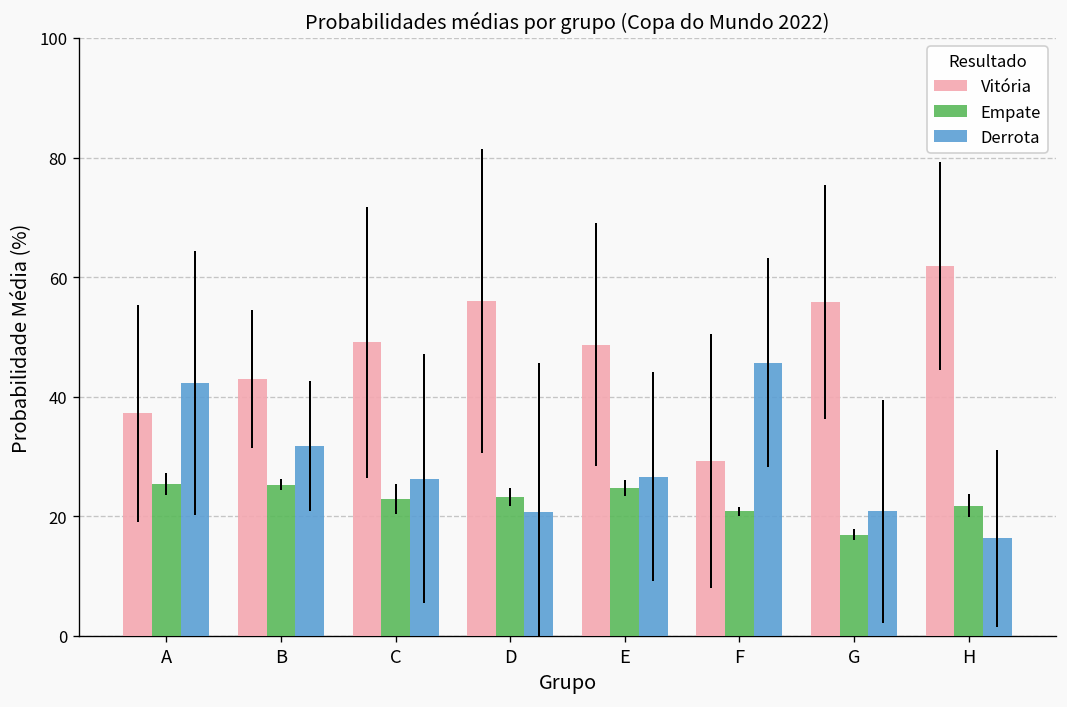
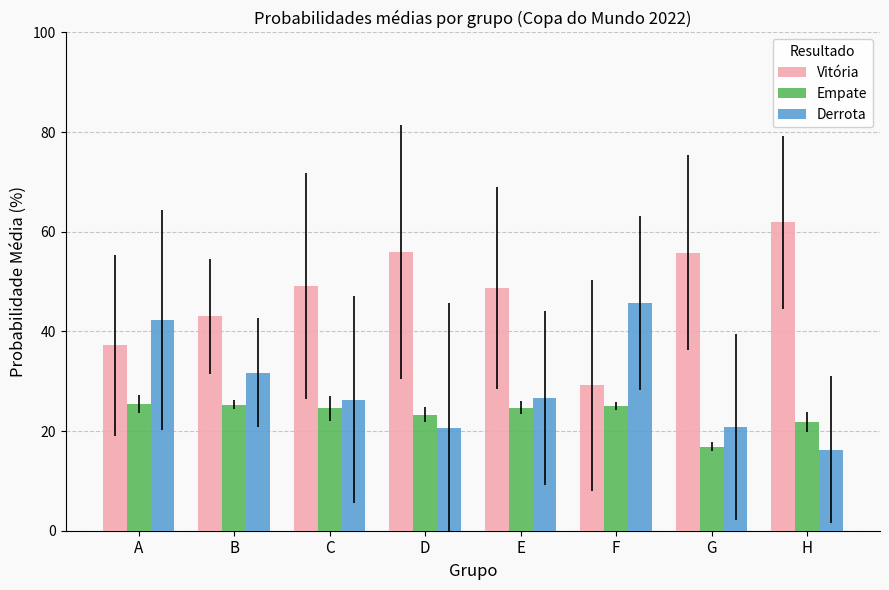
Empate, C: 23 -> 25
Empate, F: 21 -> 25
